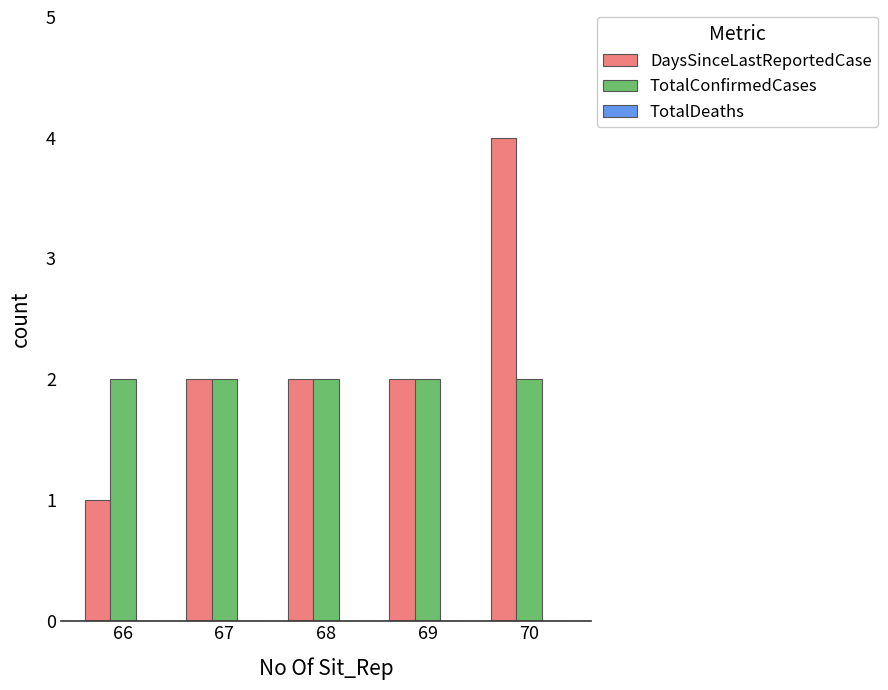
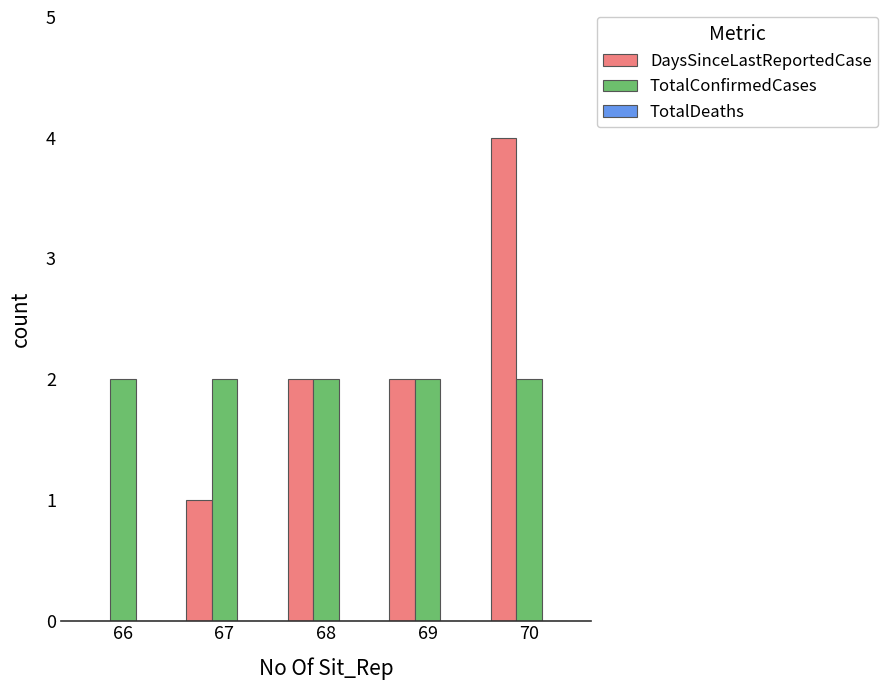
DaysSinceLastReportedCase, 66: 1 -> 0
DaysSinceLastReportedCase, 67: 2 -> 1
